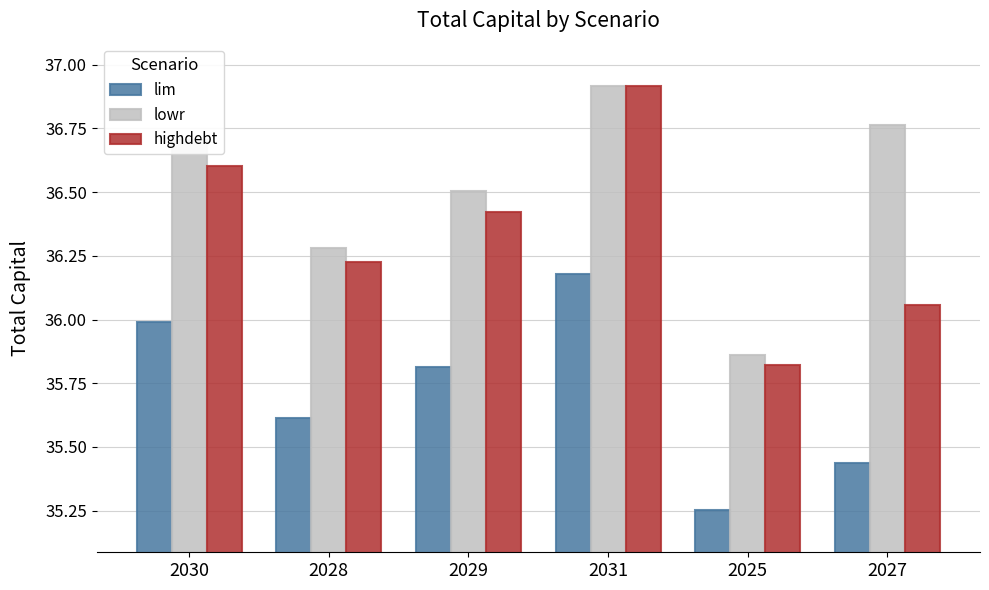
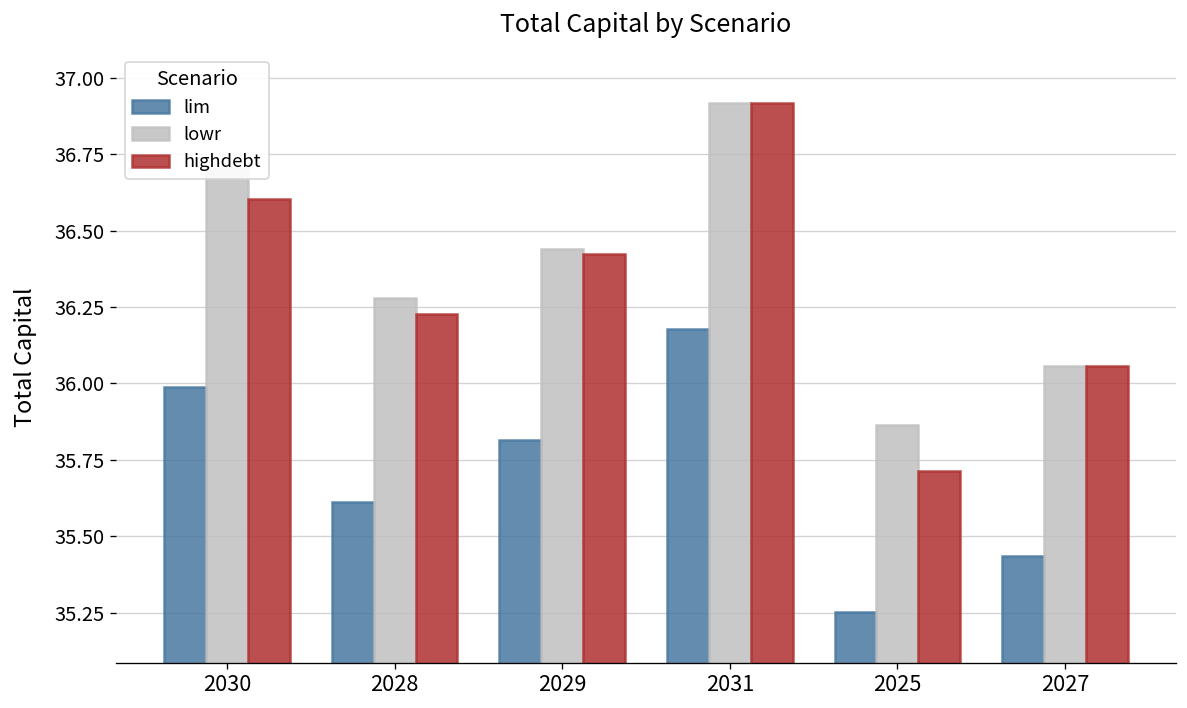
lowr, 2029: 36.51 -> 36.44
highdebt, 2025: 35.82 -> 35.71
lowr, 2027: 36.76 -> 36.06
